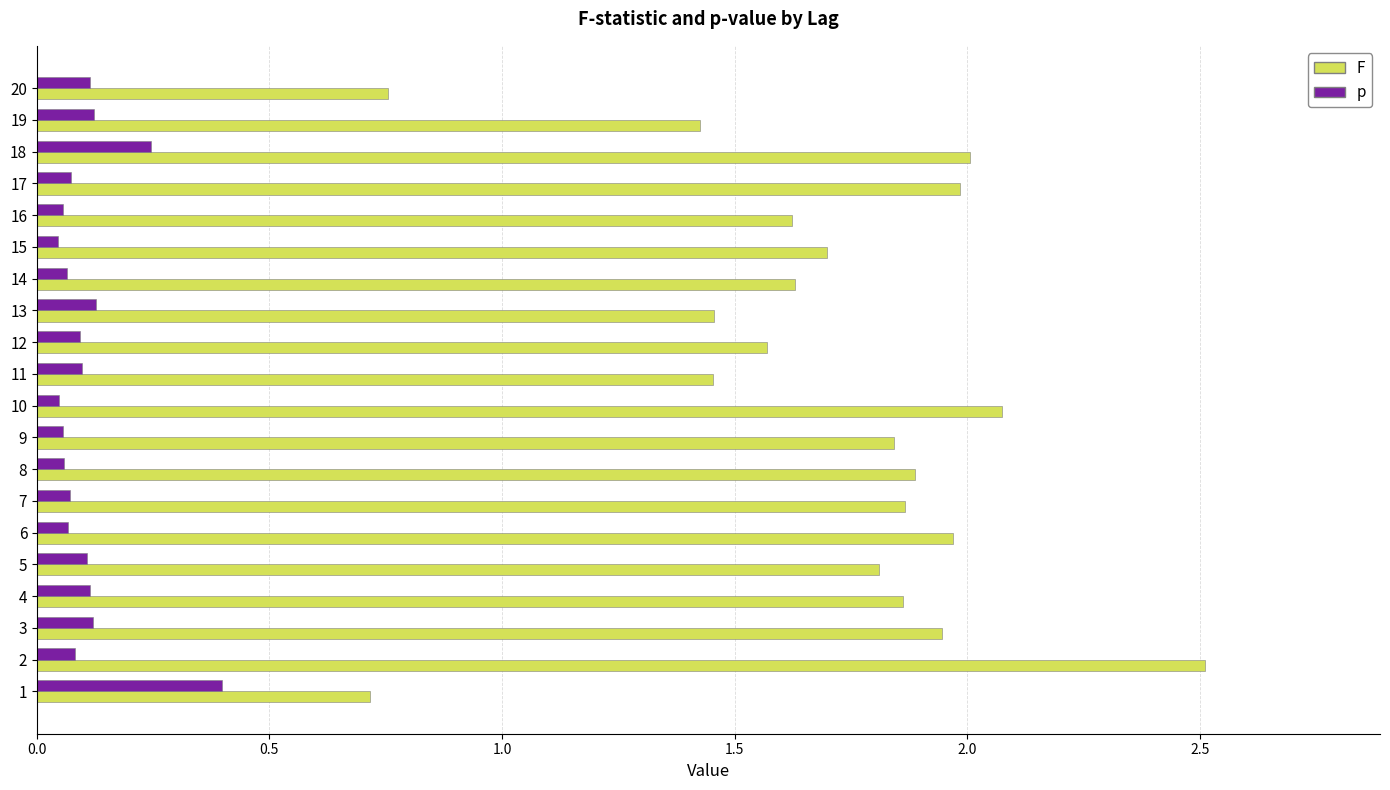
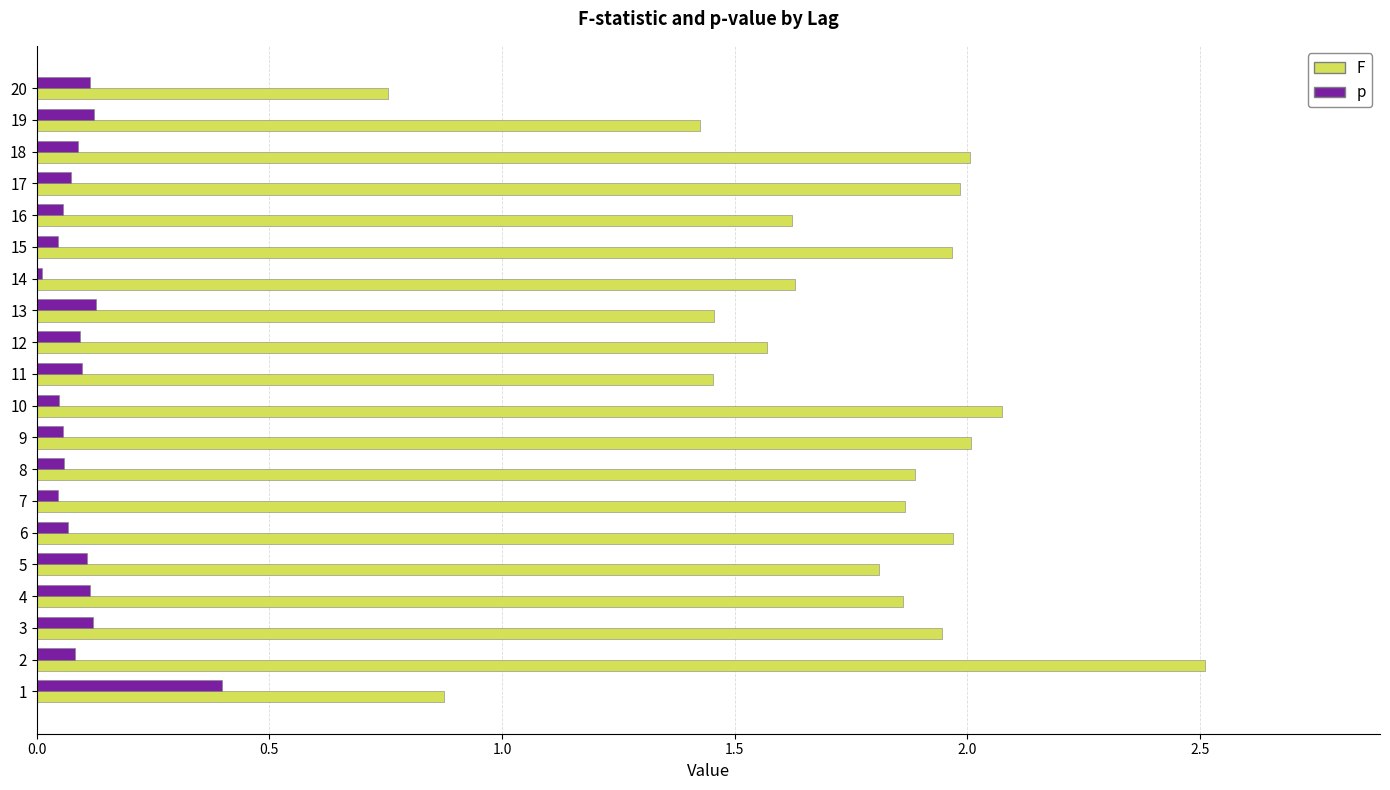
p, 18: 0.25 -> 0.09
F, 15: 1.70 -> 1.97
p, 14: 0.06 -> 0.01
F, 9: 1.84 -> 2.01
p, 7: 0.07 -> 0.05
F, 1: 0.72 -> 0.88
